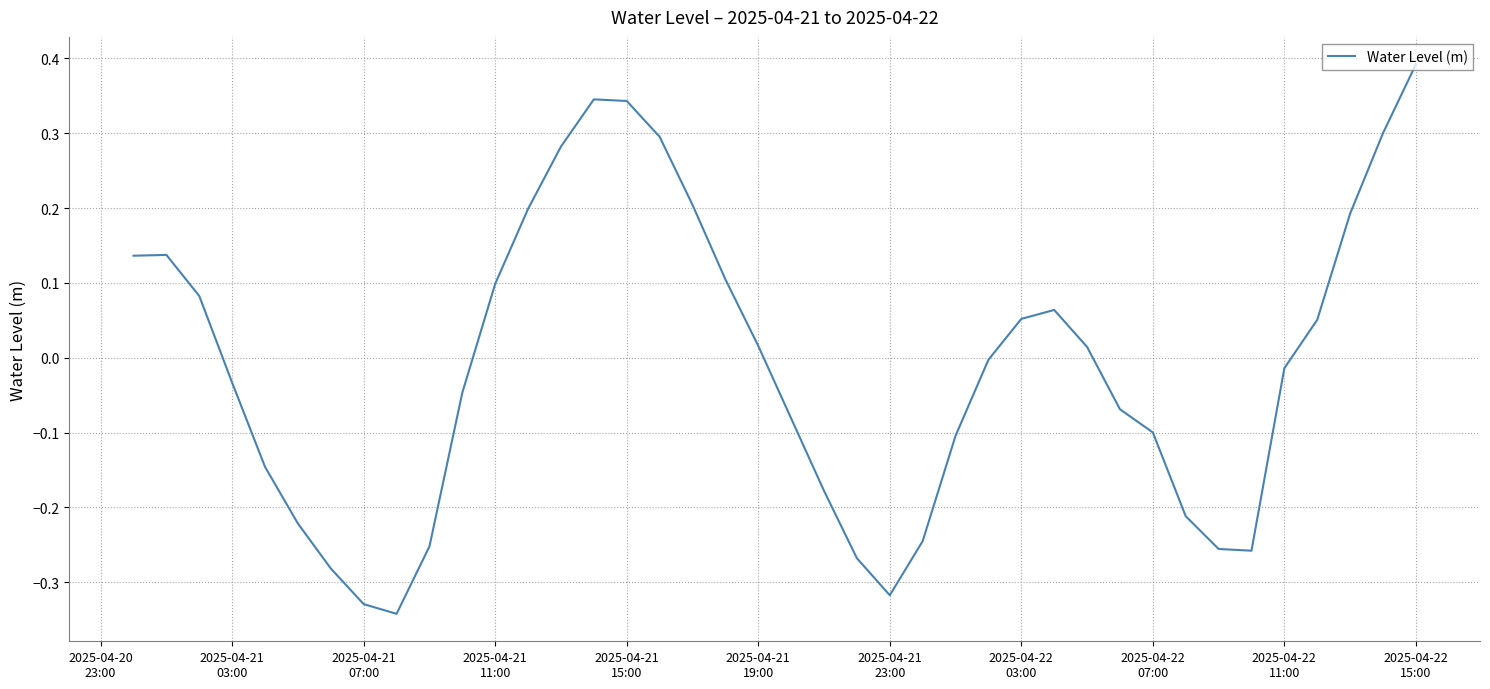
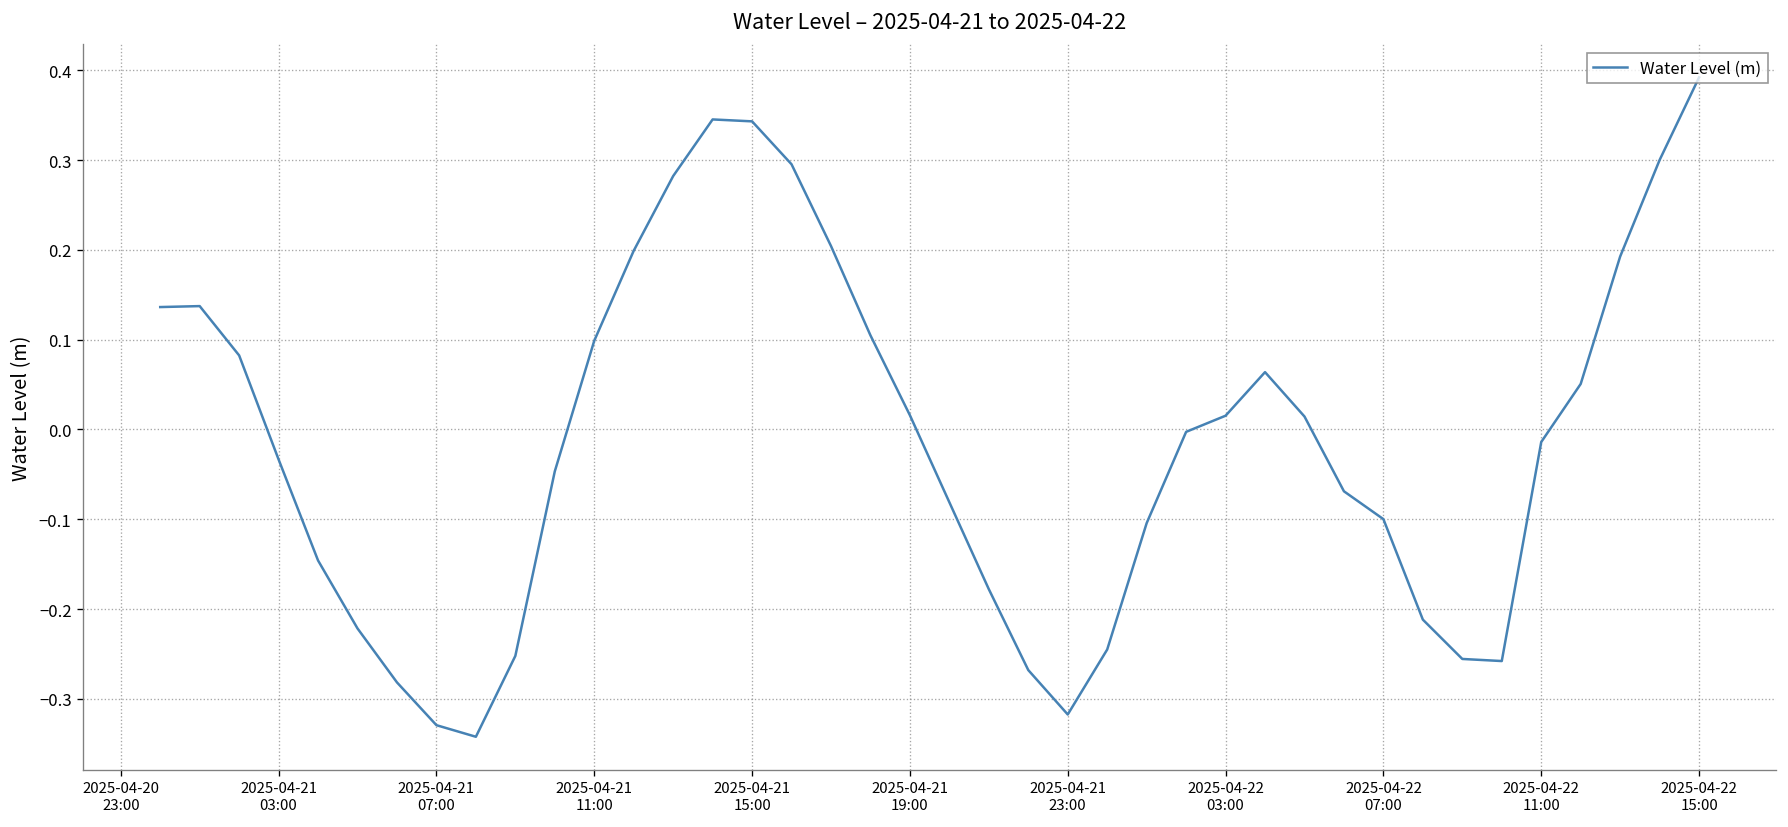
2025-04-22 03:00: 0.05 -> 0.02
